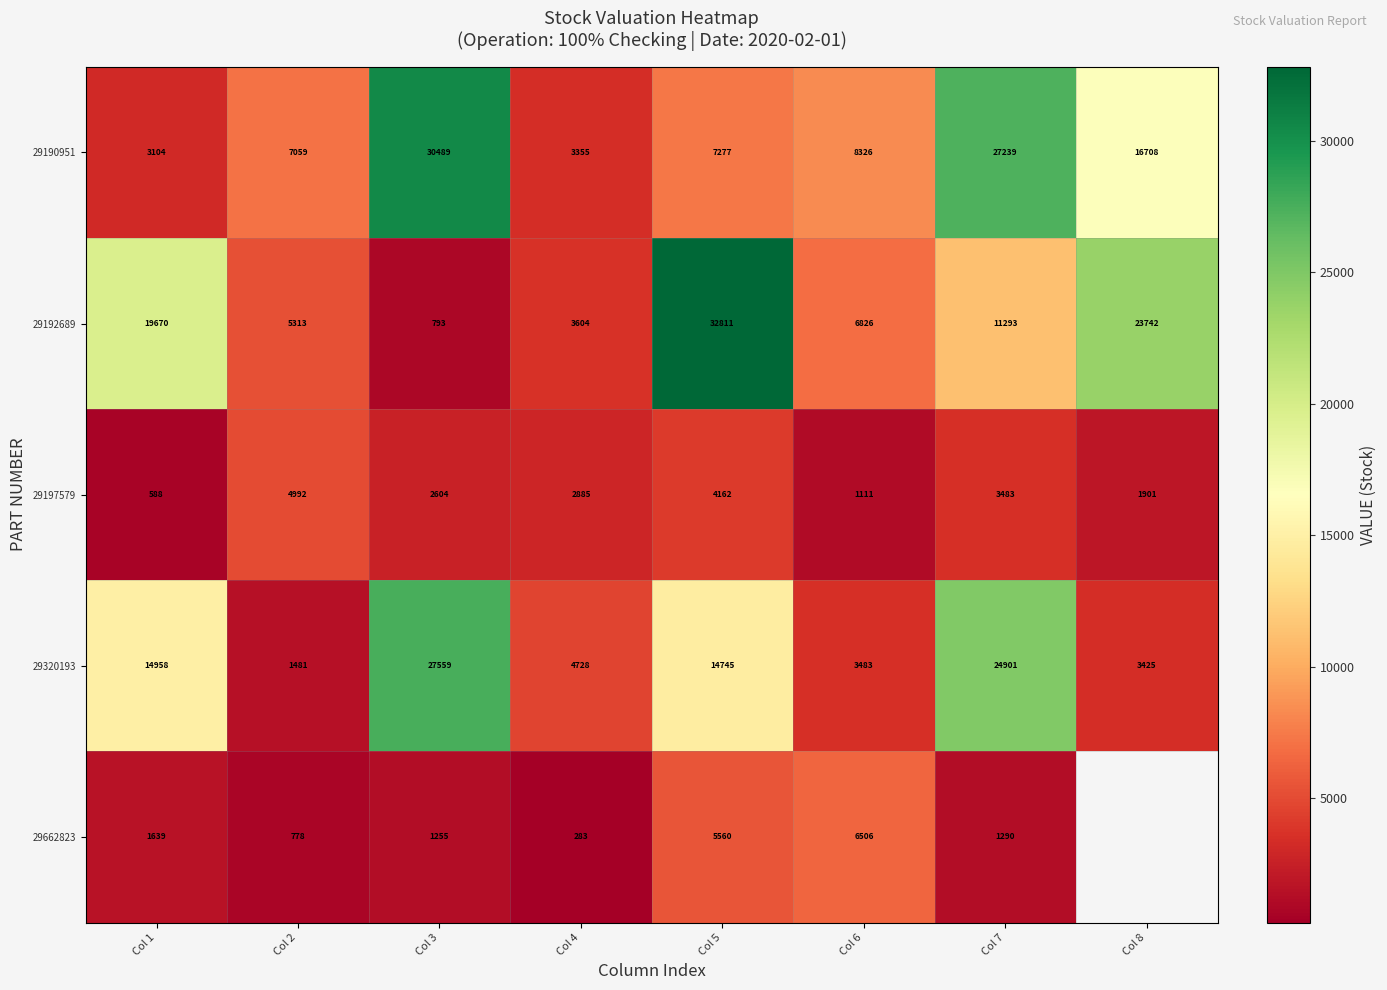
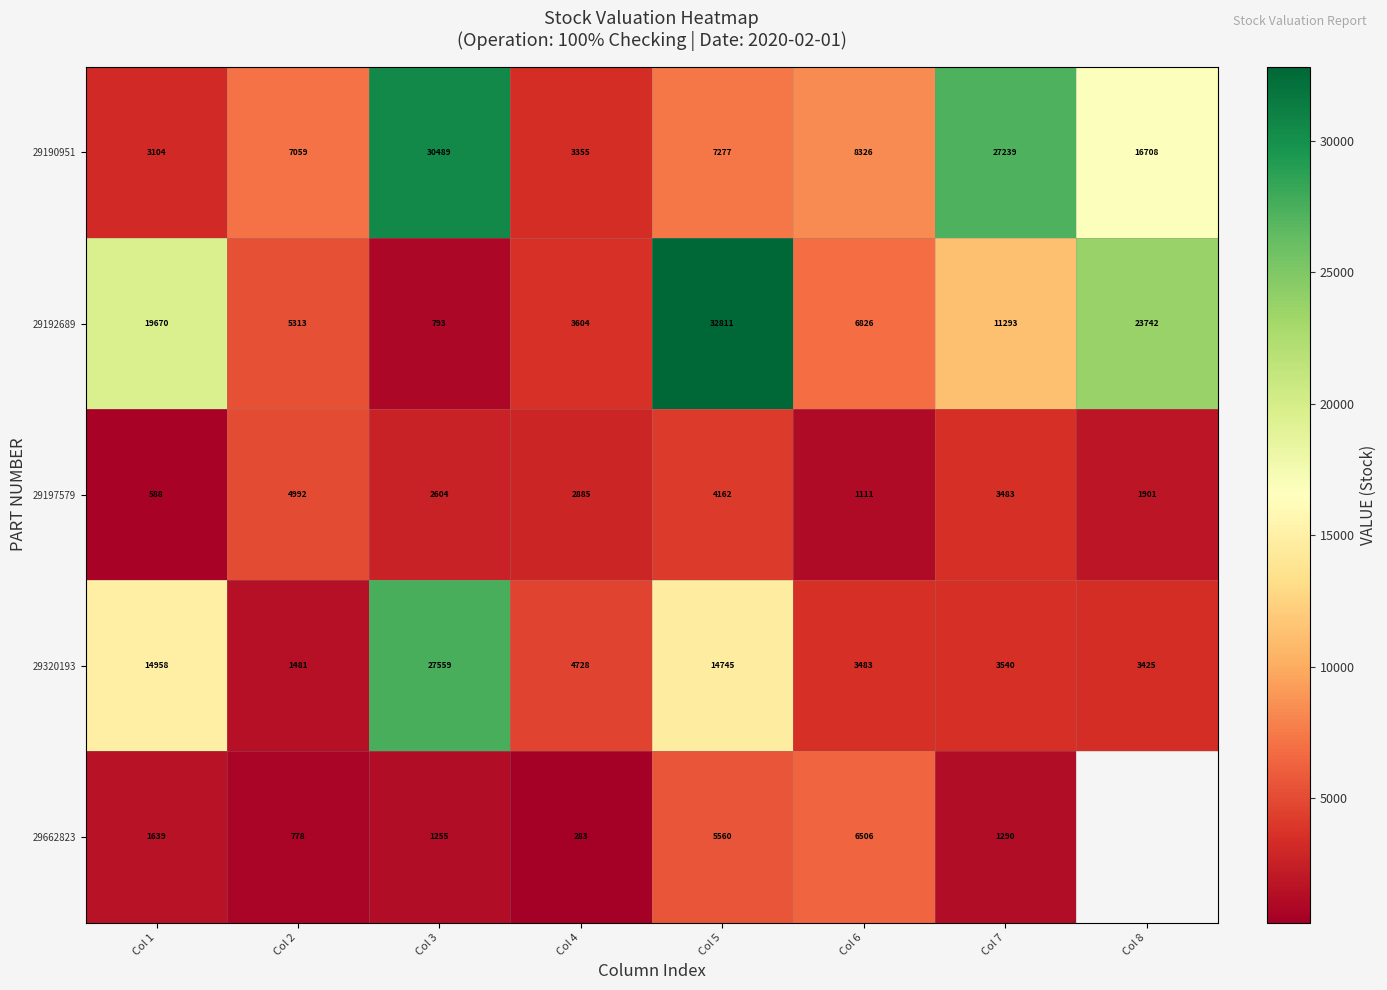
29320193, Col 7: 24901 -> 3540
